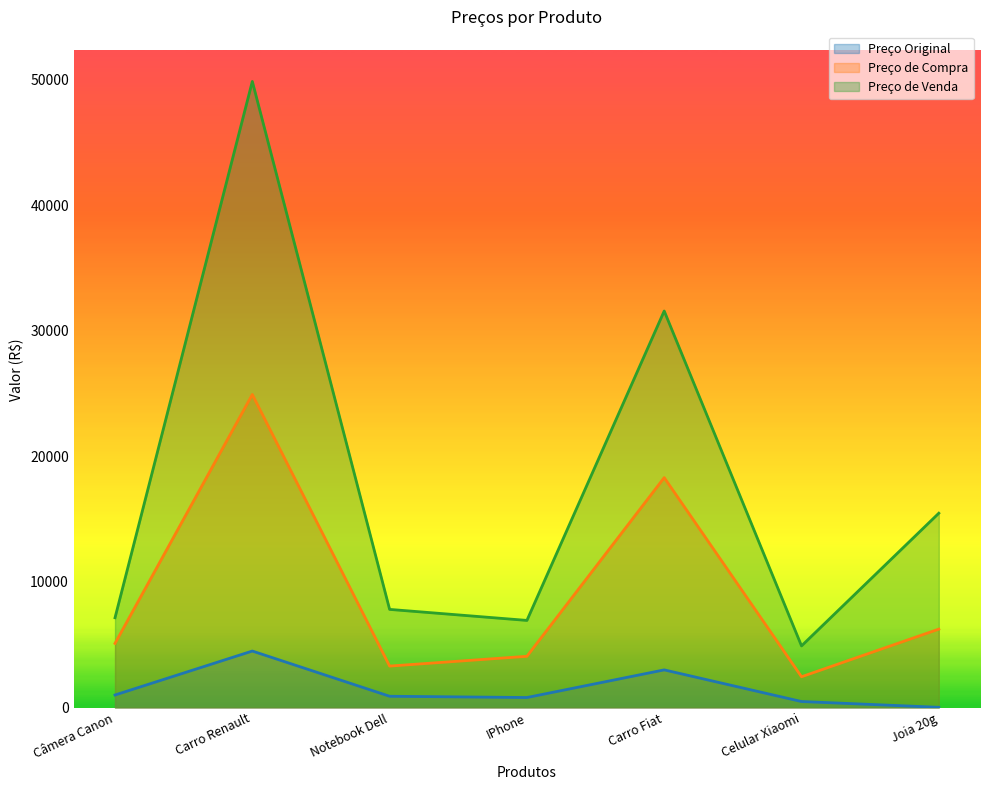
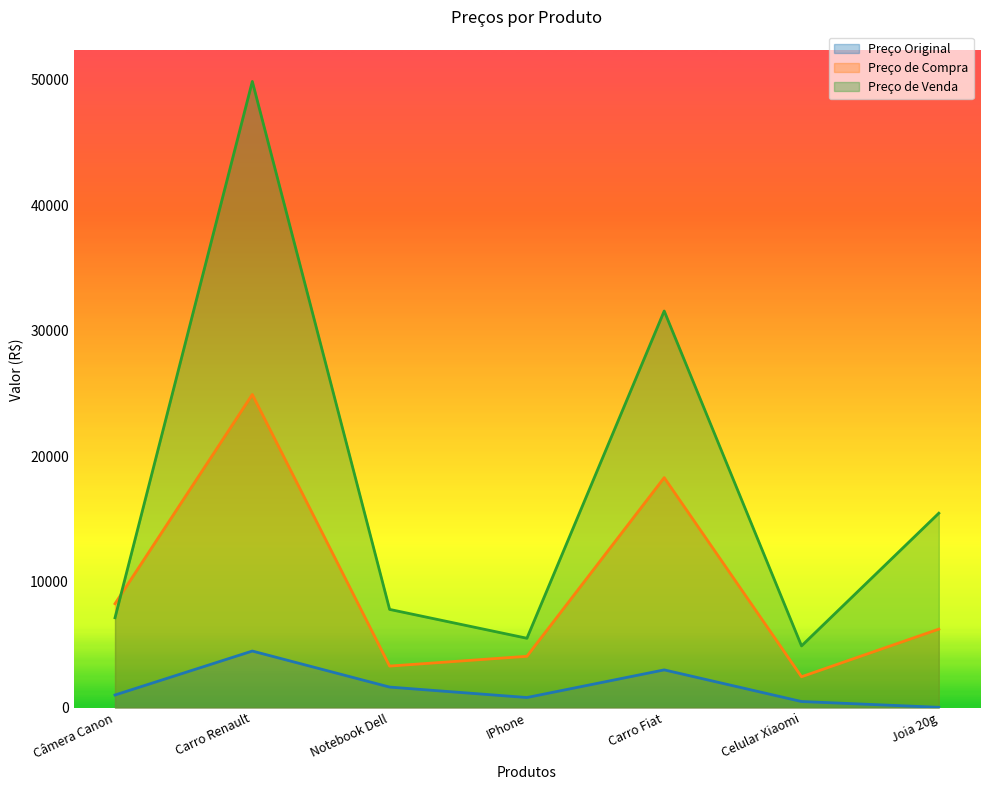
Preço de Compra, Câmera Canon: 5100 -> 8300
Preço Original, Notebook Dell: 900 -> 1600
Preço de Venda, IPhone: 6900 -> 5500
